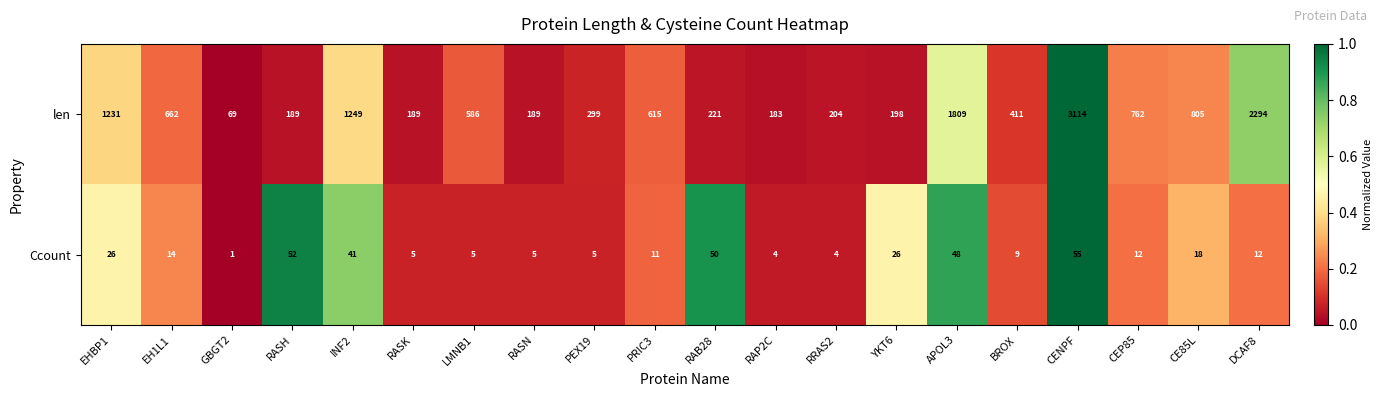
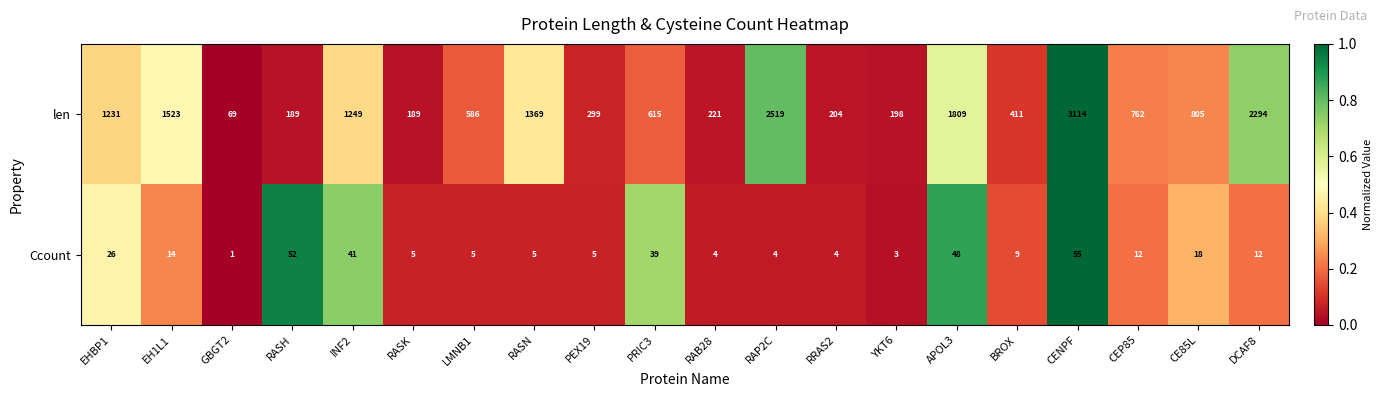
len, EH1L1: 662 -> 1523
len, RASN: 189 -> 1369
len, RAP2C: 183 -> 2519
Ccount, PRIC3: 11 -> 39
Ccount, RAB28: 50 -> 4
Ccount, YKT6: 26 -> 3
